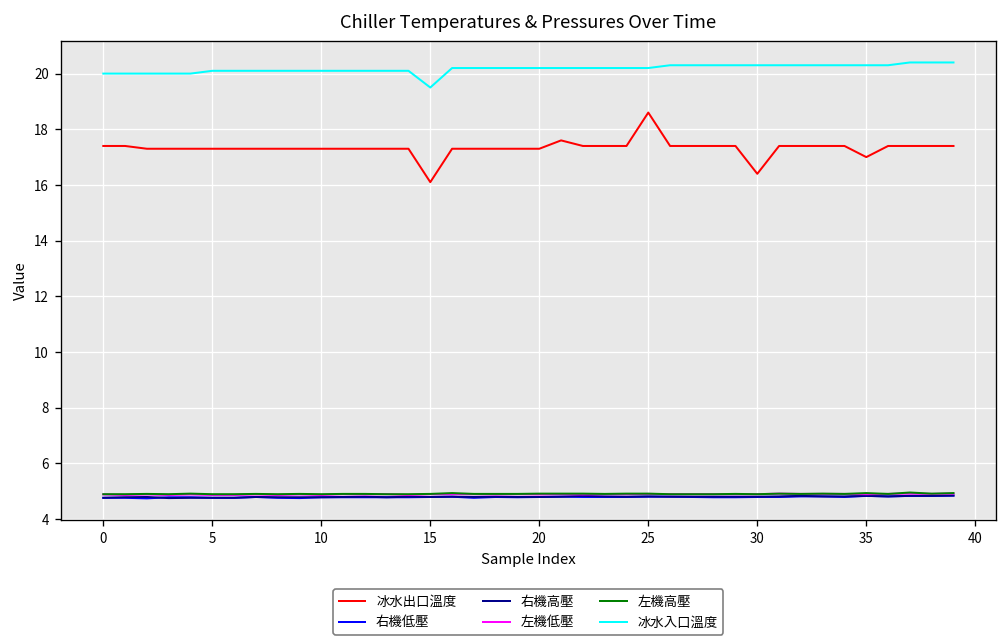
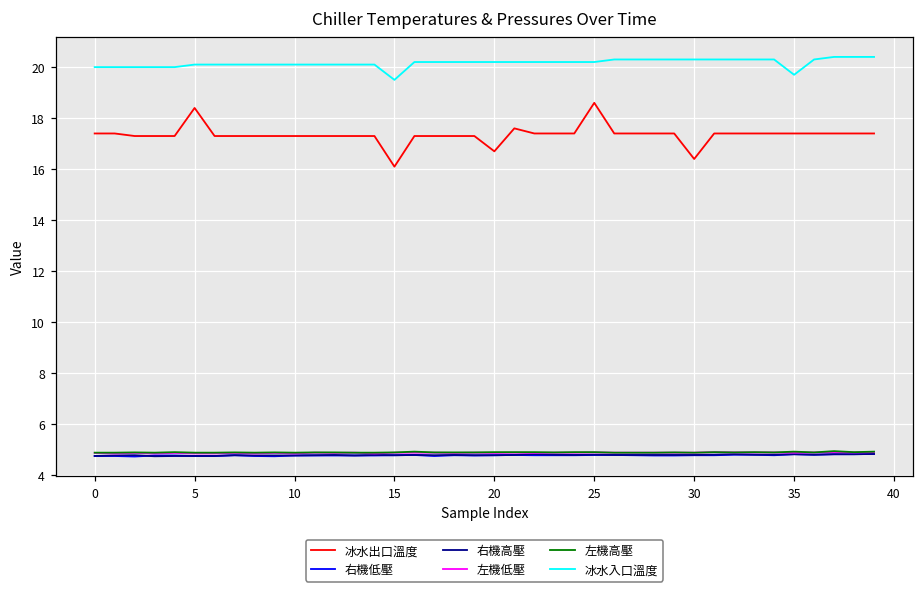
冰水出口溫度, 5: 17.3 -> 18.4
冰水出口溫度, 20: 17.3 -> 16.7
冰水出口溫度, 35: 17.0 -> 17.4
冰水入口溫度, 35: 20.3 -> 19.7
